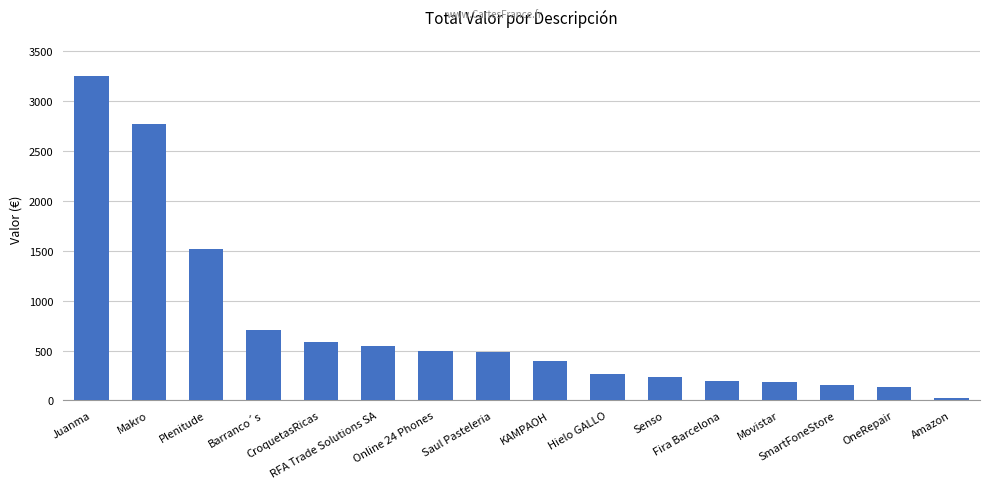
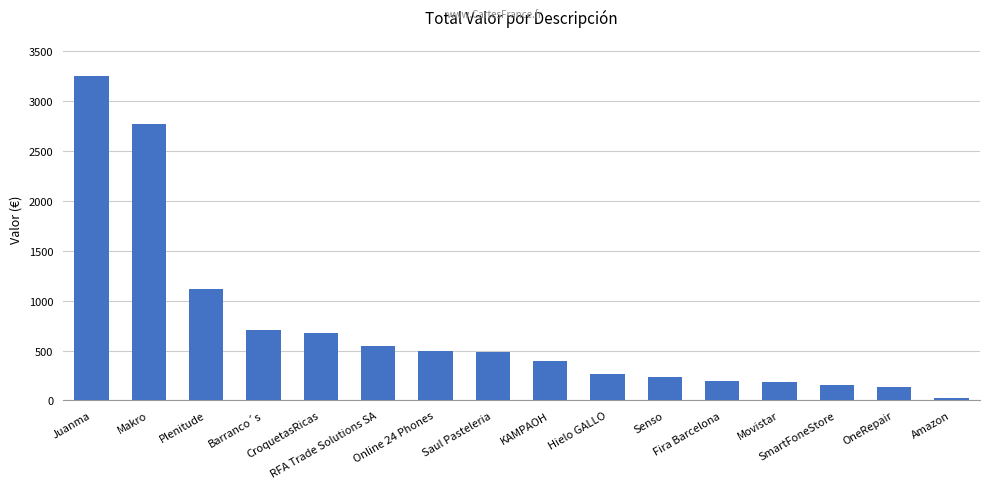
Plenitude: 1500 -> 1100
CroquetasRicas: 600 -> 700
